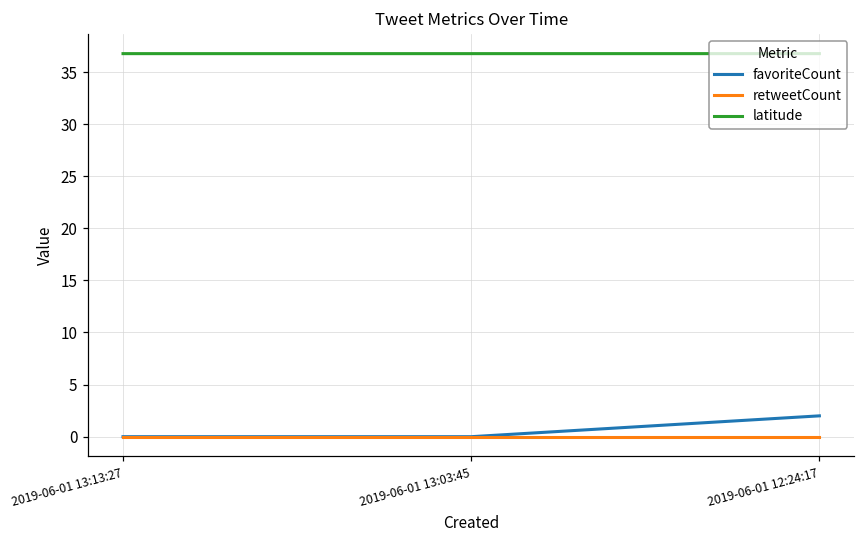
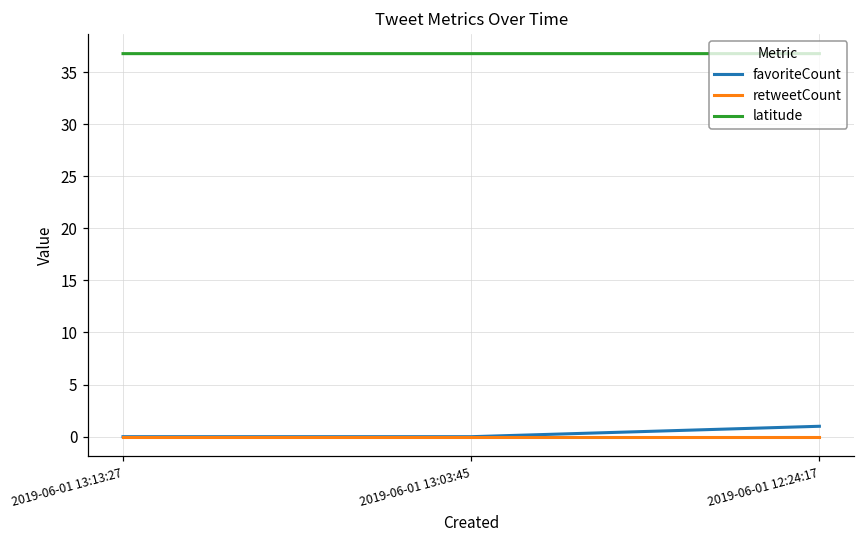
favoriteCount, 2019-06-01 12:24:17: 2 -> 1
